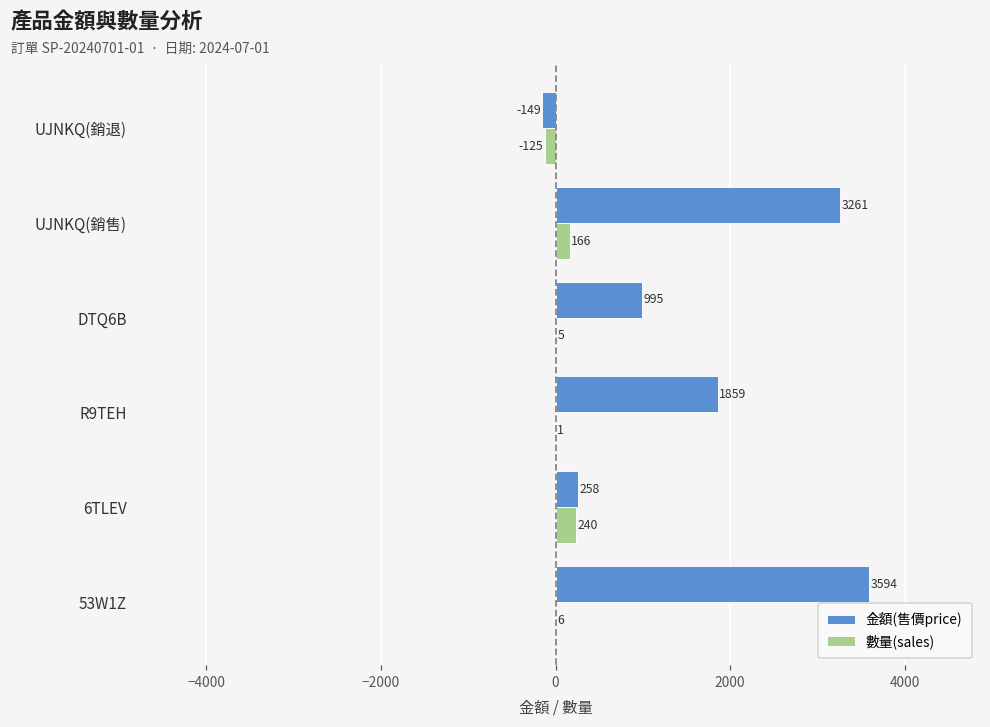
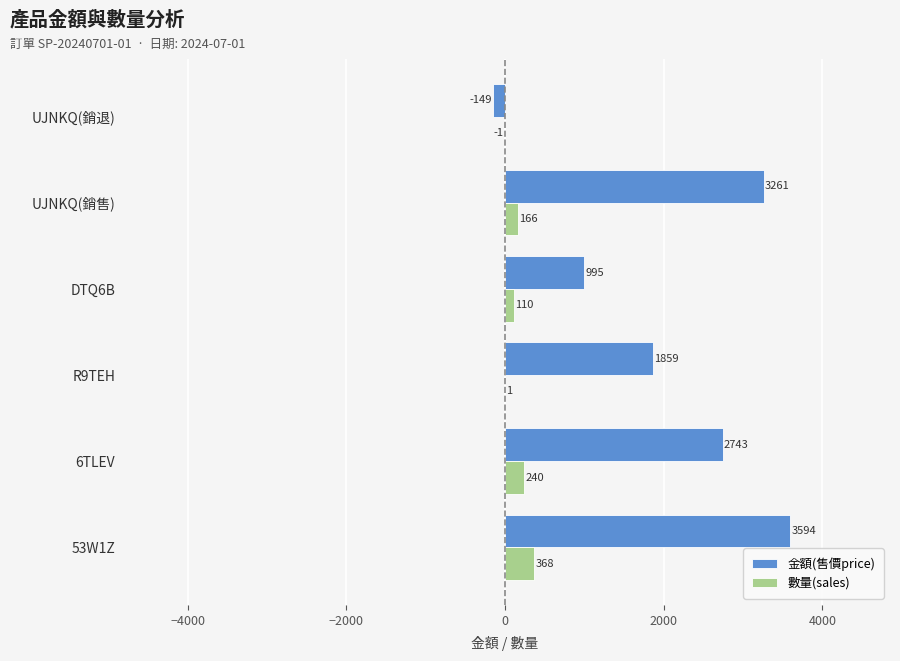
數量(sales), UJNKQ(銷退): -125 -> -1
數量(sales), DTQ6B: 5 -> 110
金額(售價price), 6TLEV: 258 -> 2743
數量(sales), 53W1Z: 6 -> 368
